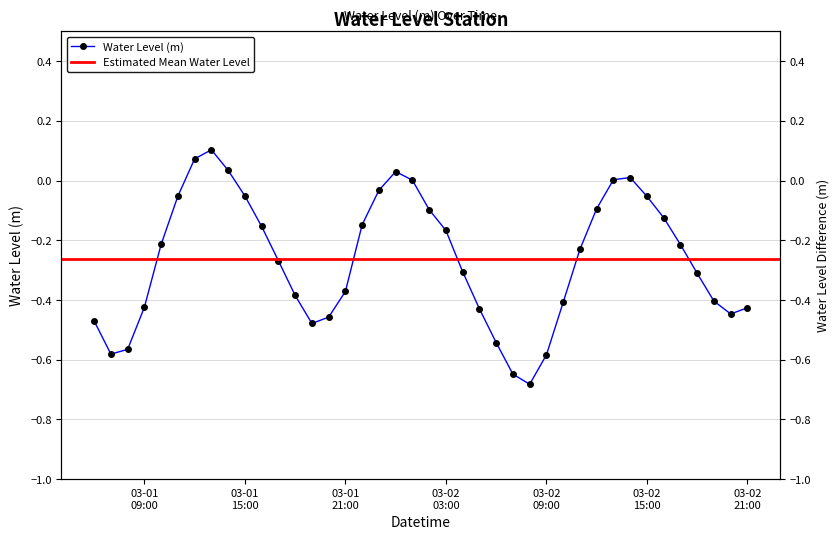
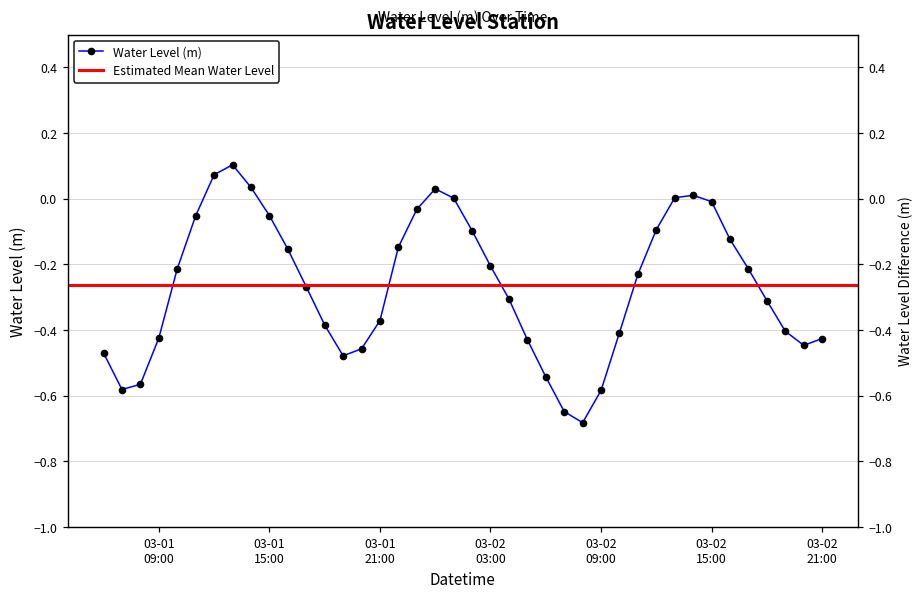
03-02 03:00: -0.17 -> -0.21
03-02 15:00: -0.05 -> -0.01
